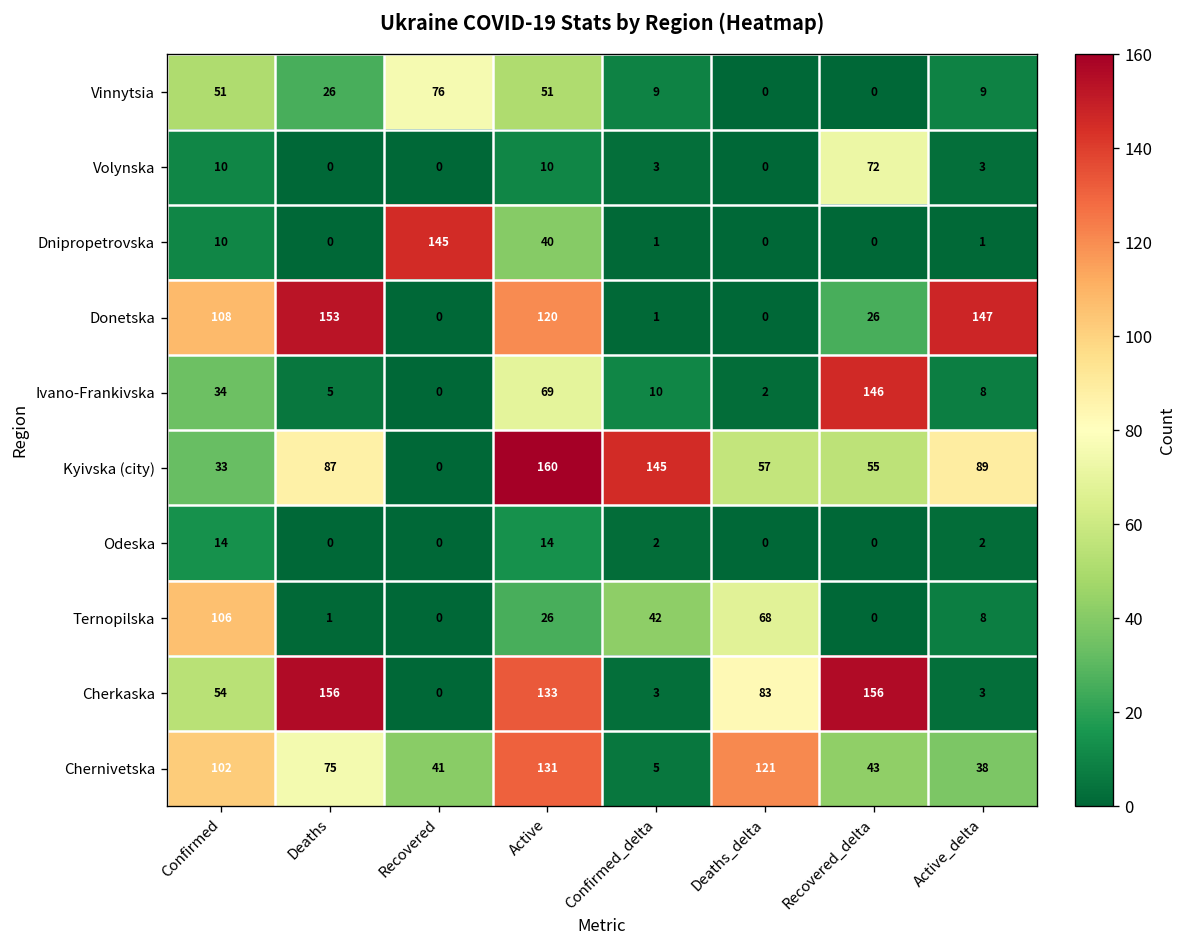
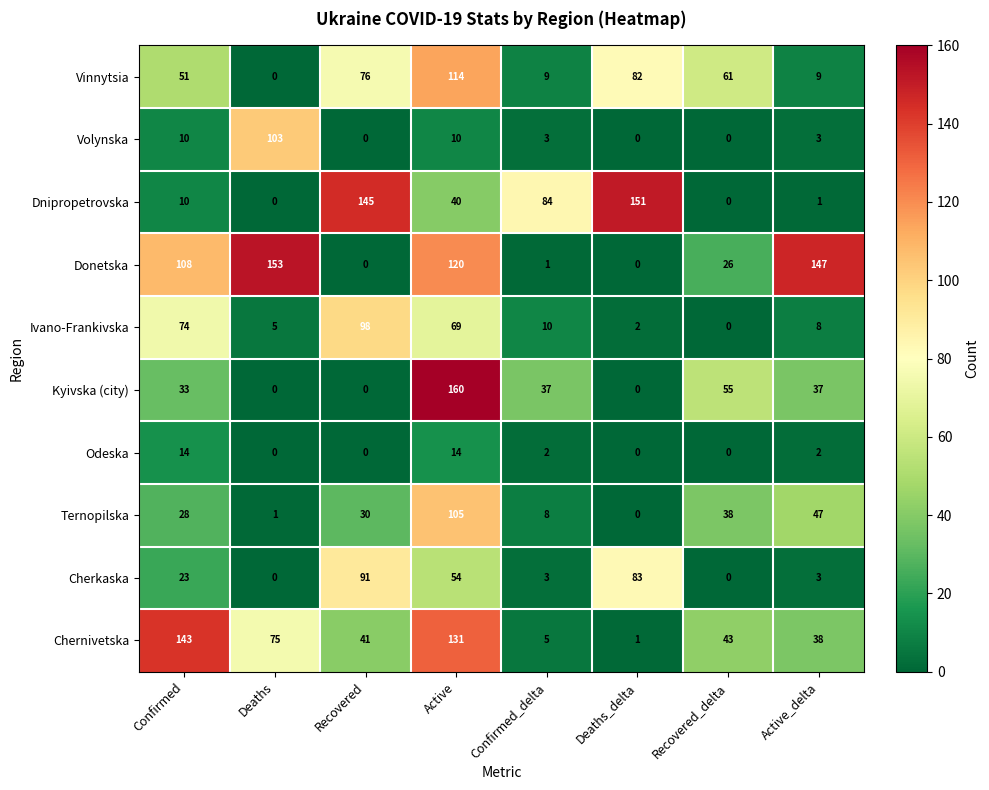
Vinnytsia, Deaths: 26 -> 0
Vinnytsia, Active: 51 -> 114
Vinnytsia, Deaths_delta: 0 -> 82
Vinnytsia, Recovered_delta: 0 -> 61
Volynska, Deaths: 0 -> 103
Volynska, Recovered_delta: 72 -> 0
Dnipropetrovska, Confirmed_delta: 1 -> 84
Dnipropetrovska, Deaths_delta: 0 -> 151
Ivano-Frankivska, Confirmed: 34 -> 74
Ivano-Frankivska, Recovered: 0 -> 98
Ivano-Frankivska, Recovered_delta: 146 -> 0
Kyivska (city), Deaths: 87 -> 0
Kyivska (city), Confirmed_delta: 145 -> 37
Kyivska (city), Deaths_delta: 57 -> 0
Kyivska (city), Active_delta: 89 -> 37
Ternopilska, Confirmed: 106 -> 28
Ternopilska, Recovered: 0 -> 30
Ternopilska, Active: 26 -> 105
Ternopilska, Confirmed_delta: 42 -> 8
Ternopilska, Deaths_delta: 68 -> 0
Ternopilska, Recovered_delta: 0 -> 38
Ternopilska, Active_delta: 8 -> 47
Cherkaska, Confirmed: 54 -> 23
Cherkaska, Deaths: 156 -> 0
Cherkaska, Recovered: 0 -> 91
Cherkaska, Active: 133 -> 54
Cherkaska, Recovered_delta: 156 -> 0
Chernivetska, Confirmed: 102 -> 143
Chernivetska, Deaths_delta: 121 -> 1
